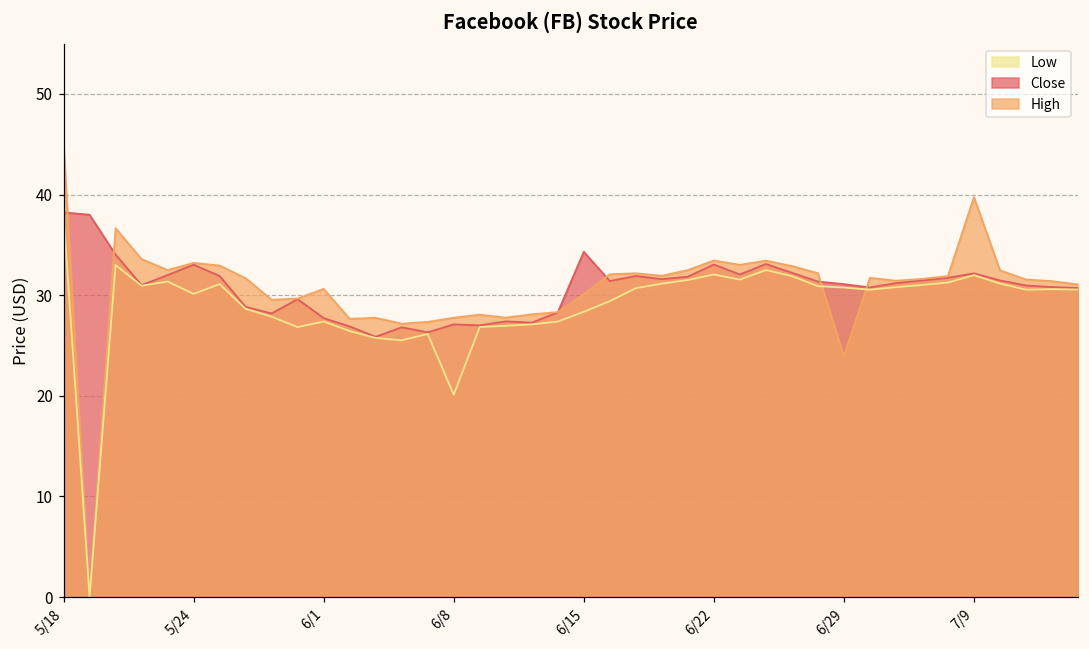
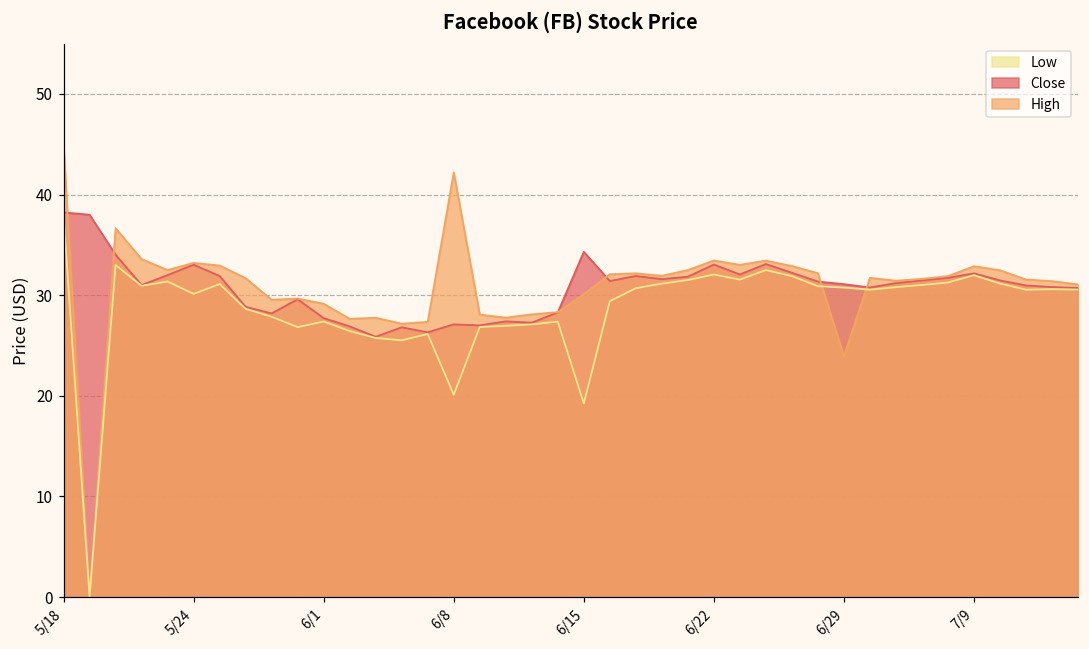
High, 6/1: 31 -> 29
High, 6/8: 28 -> 42
Low, 6/15: 28 -> 19
High, 7/9: 40 -> 33
